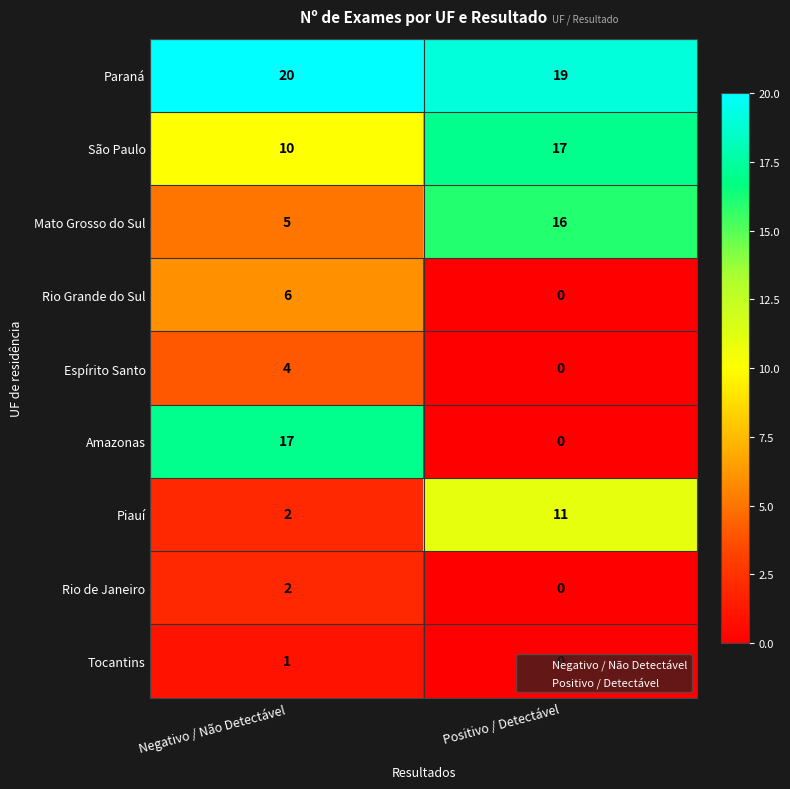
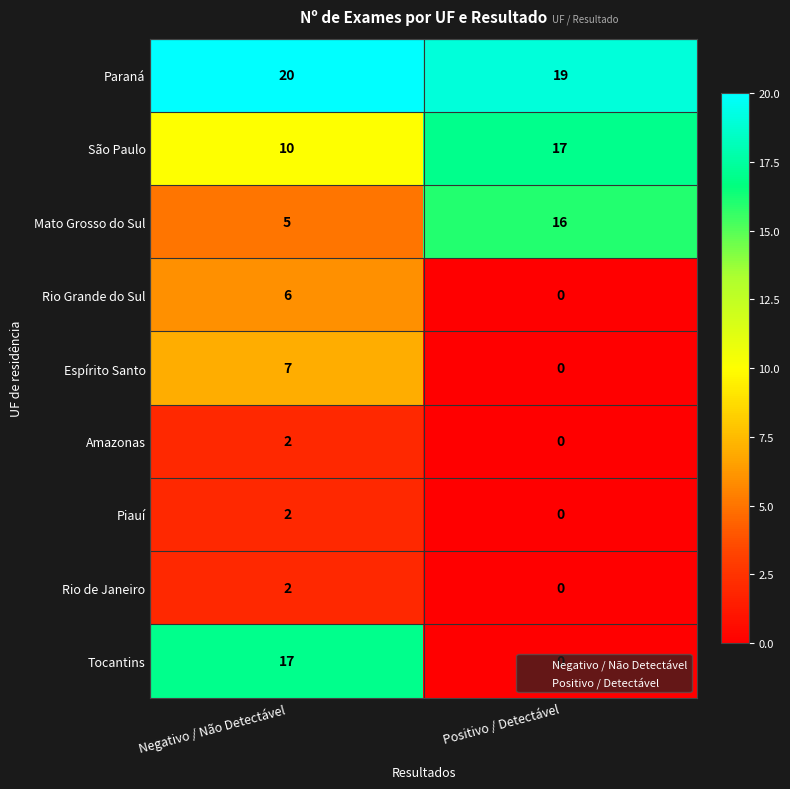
Espírito Santo, Negativo / Não Detectável: 4 -> 7
Amazonas, Negativo / Não Detectável: 17 -> 2
Piauí, Positivo / Detectável: 11 -> 0
Tocantins, Negativo / Não Detectável: 1 -> 17
